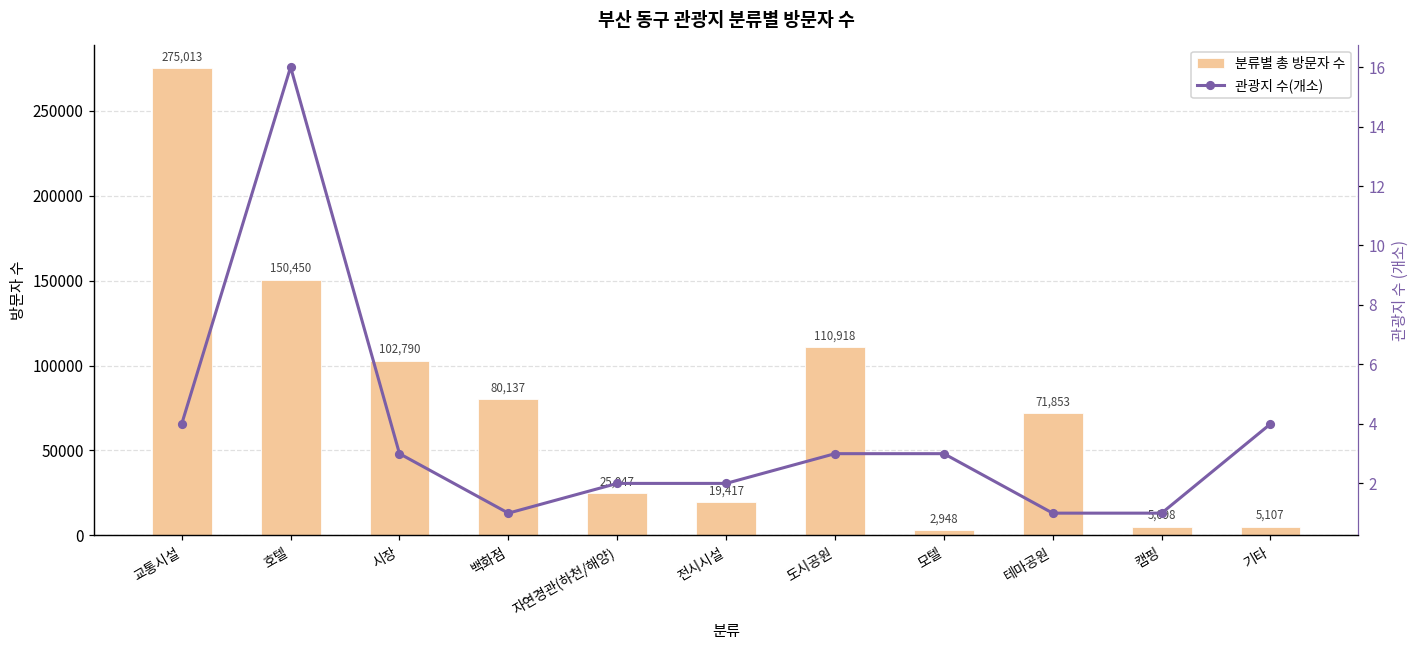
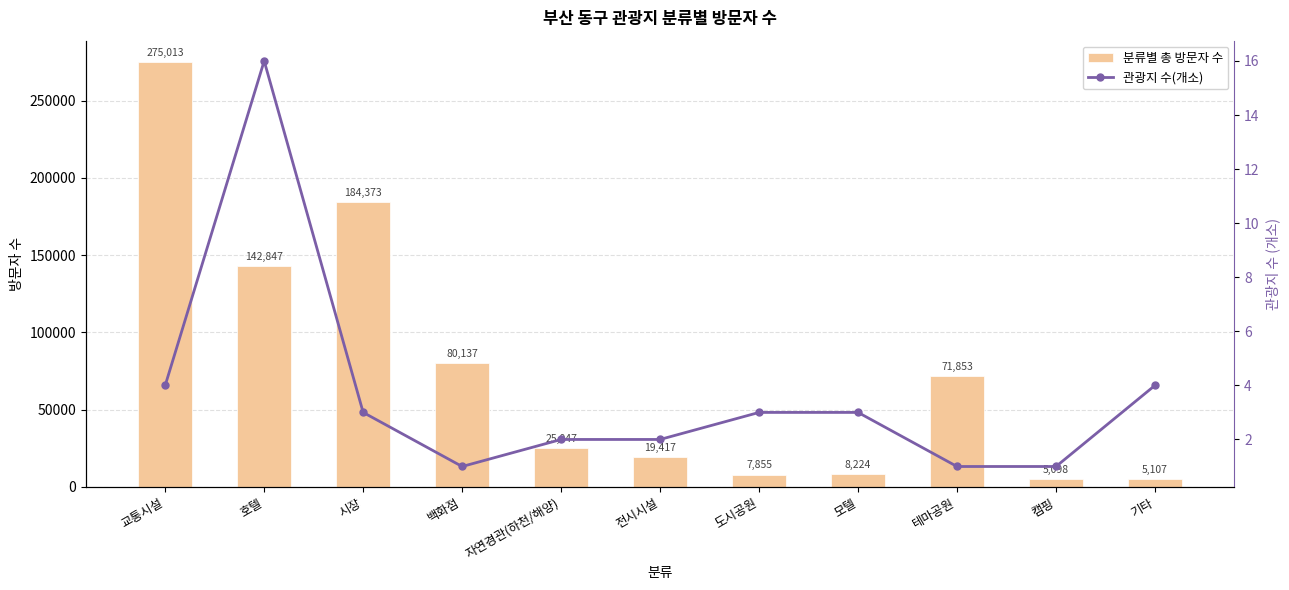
분류별 총 방문자 수, 호텔: 150,450 -> 142,847
분류별 총 방문자 수, 시장: 102,790 -> 184,373
분류별 총 방문자 수, 도시공원: 110,918 -> 7,855
분류별 총 방문자 수, 모텔: 2,948 -> 8,224
